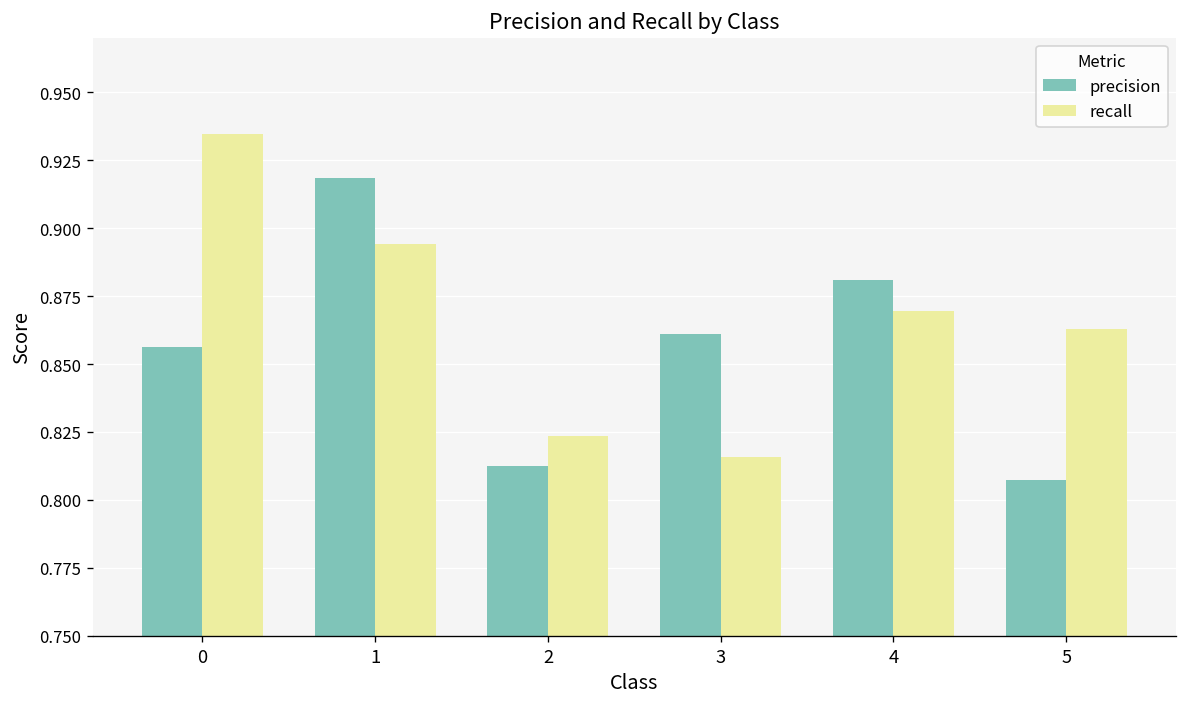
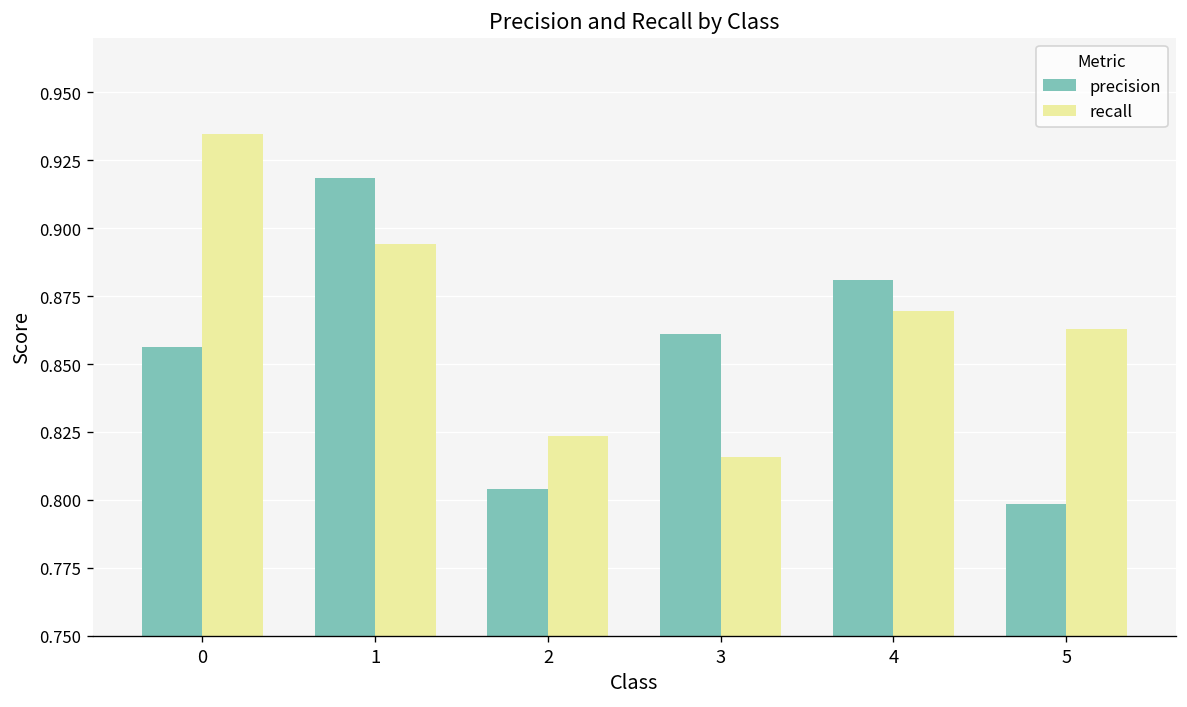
precision, 2: 0.813 -> 0.804
precision, 5: 0.807 -> 0.799
